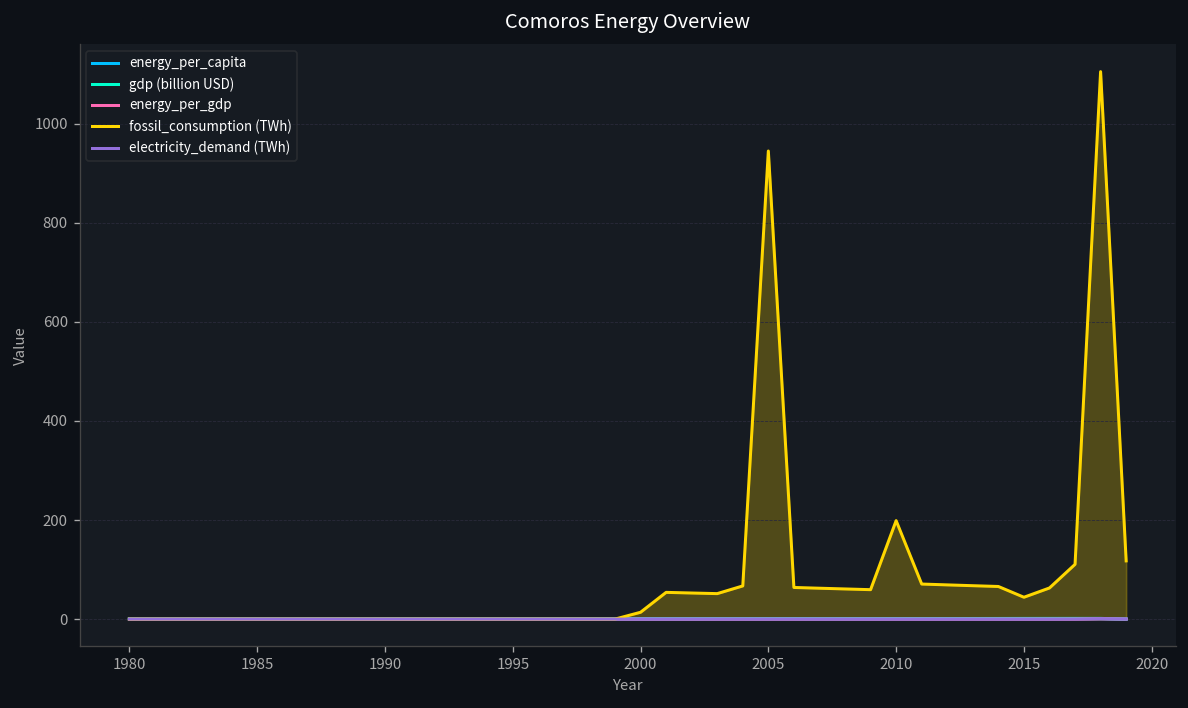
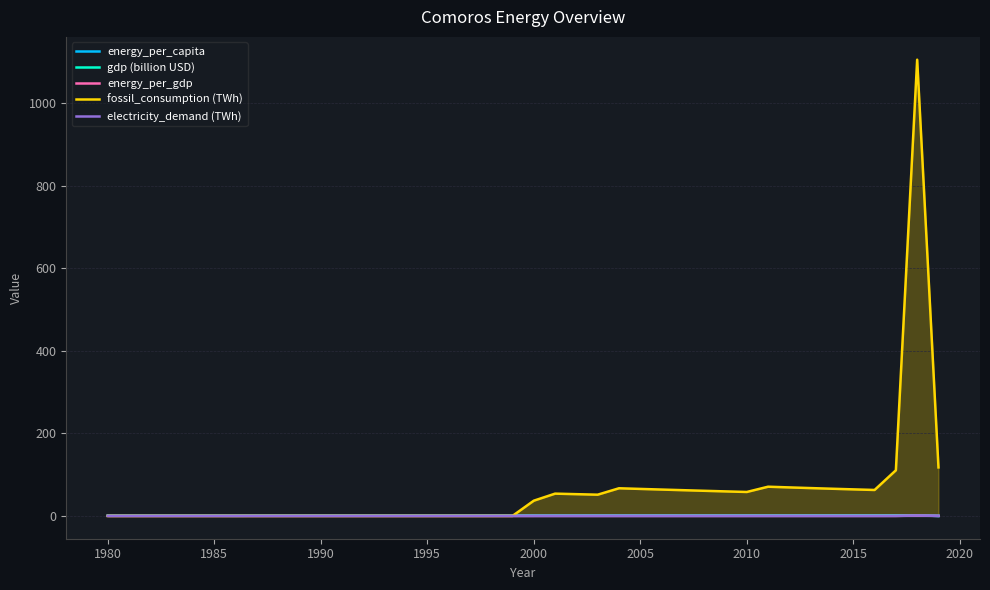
fossil_consumption (TWh), 2000: 10 -> 40
fossil_consumption (TWh), 2005: 950 -> 70
fossil_consumption (TWh), 2010: 200 -> 60
fossil_consumption (TWh), 2015: 40 -> 60
